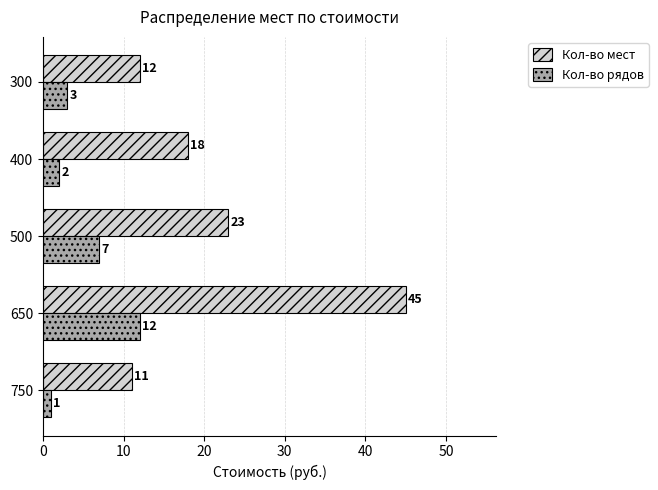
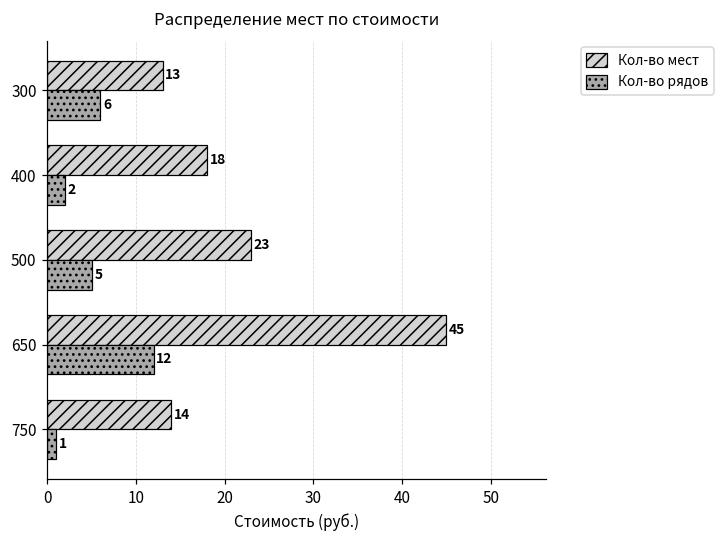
Кол-во мест, 300: 12 -> 13
Кол-во рядов, 300: 3 -> 6
Кол-во рядов, 500: 7 -> 5
Кол-во мест, 750: 11 -> 14
